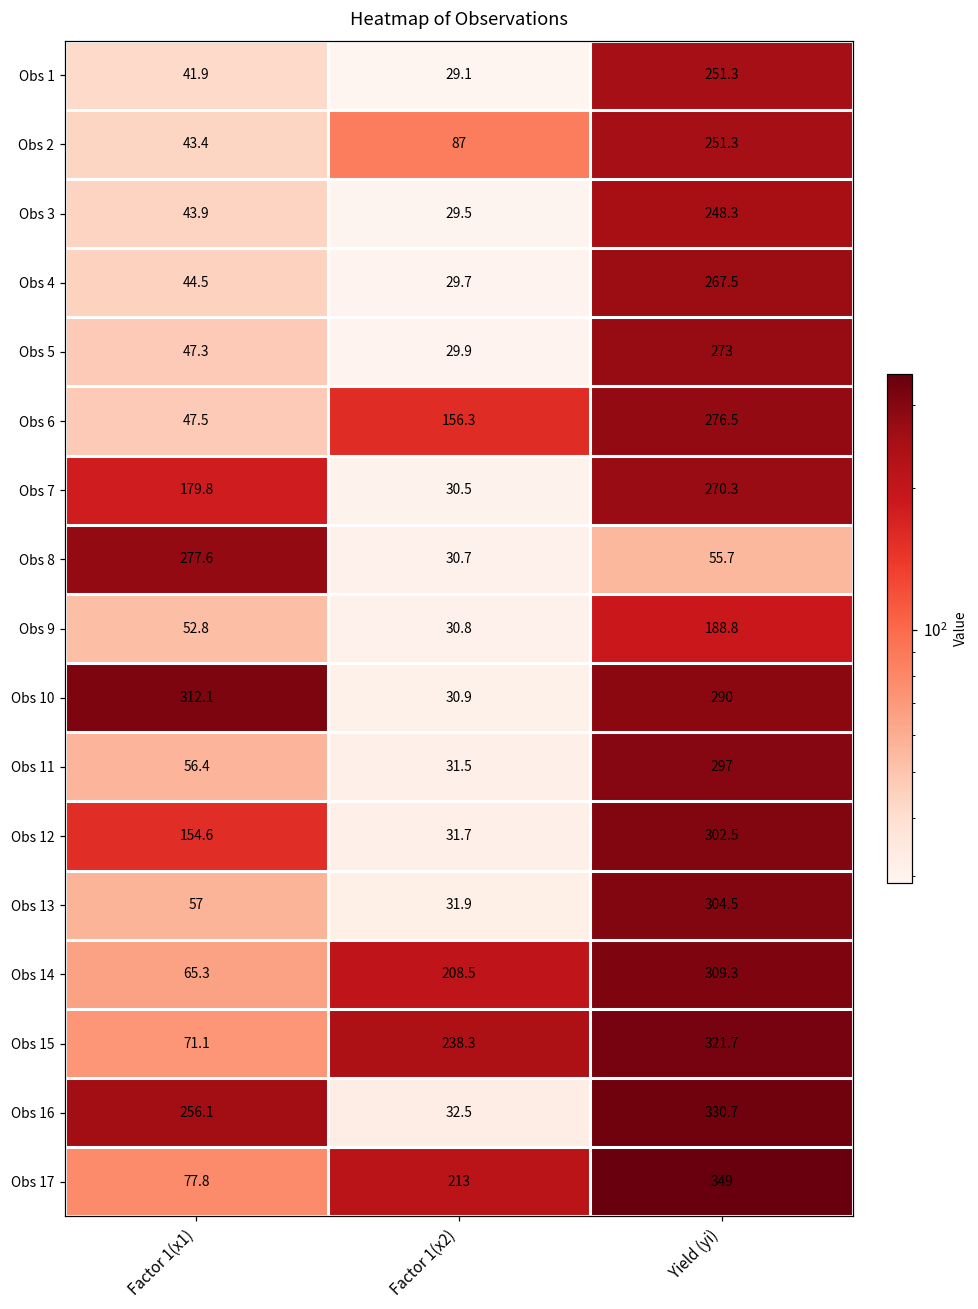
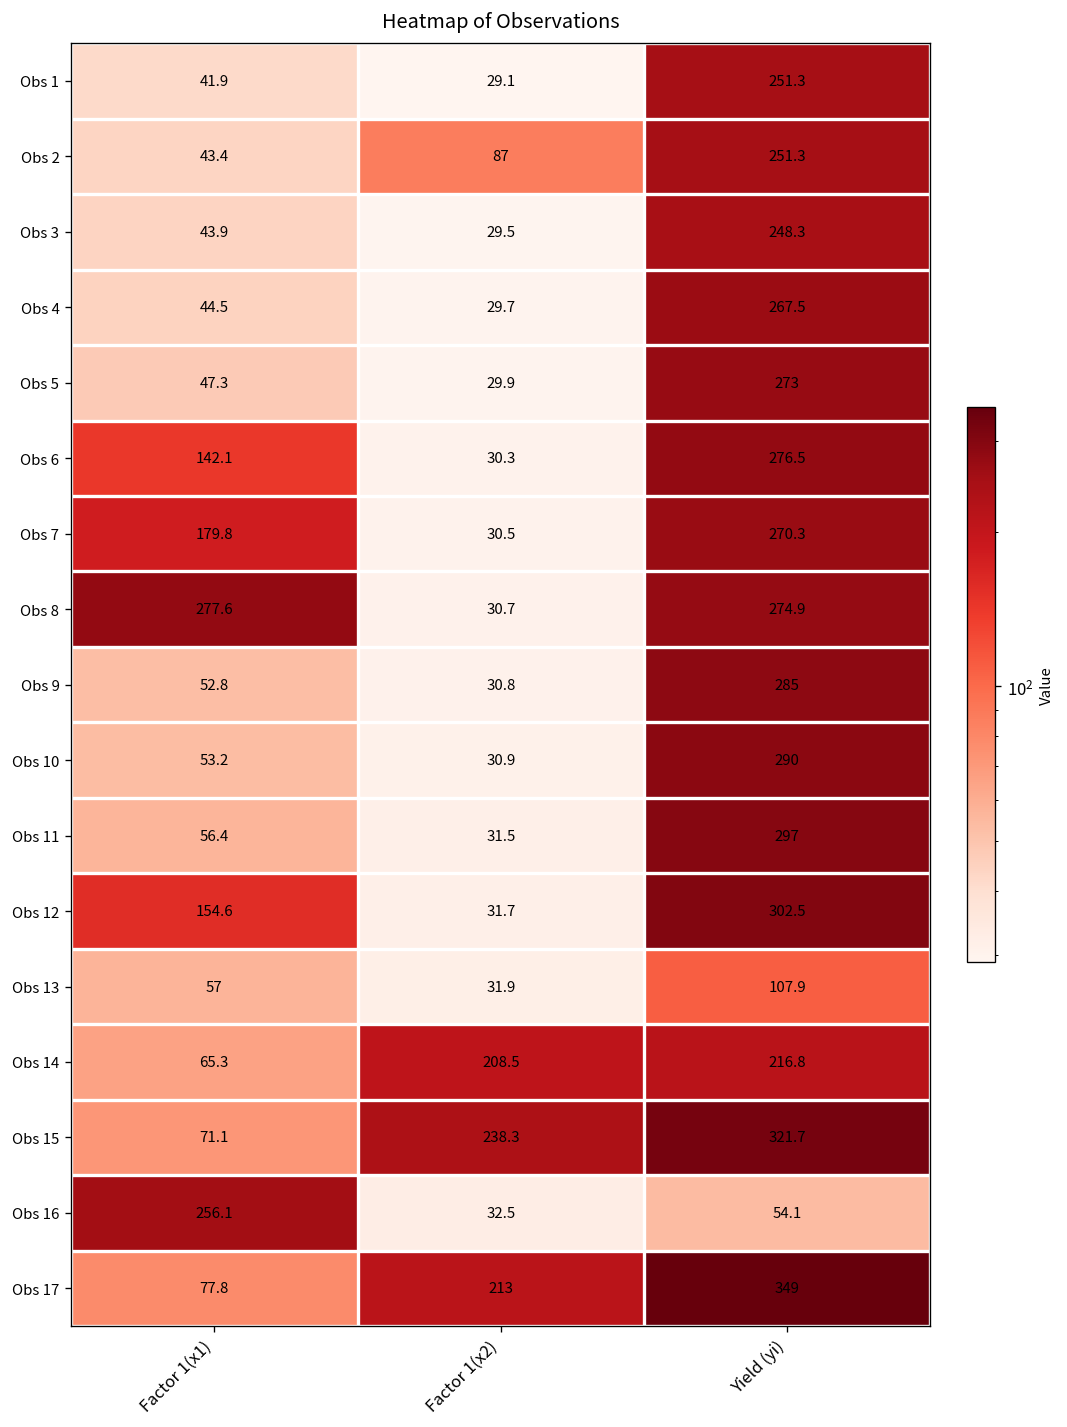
Obs 6, Factor 1(x1): 47.5 -> 142.1
Obs 6, Factor 1(x2): 156.3 -> 30.3
Obs 8, Yield (yi): 55.7 -> 274.9
Obs 9, Yield (yi): 188.8 -> 285
Obs 10, Factor 1(x1): 312.1 -> 53.2
Obs 13, Yield (yi): 304.5 -> 107.9
Obs 14, Yield (yi): 309.3 -> 216.8
Obs 16, Yield (yi): 330.7 -> 54.1
